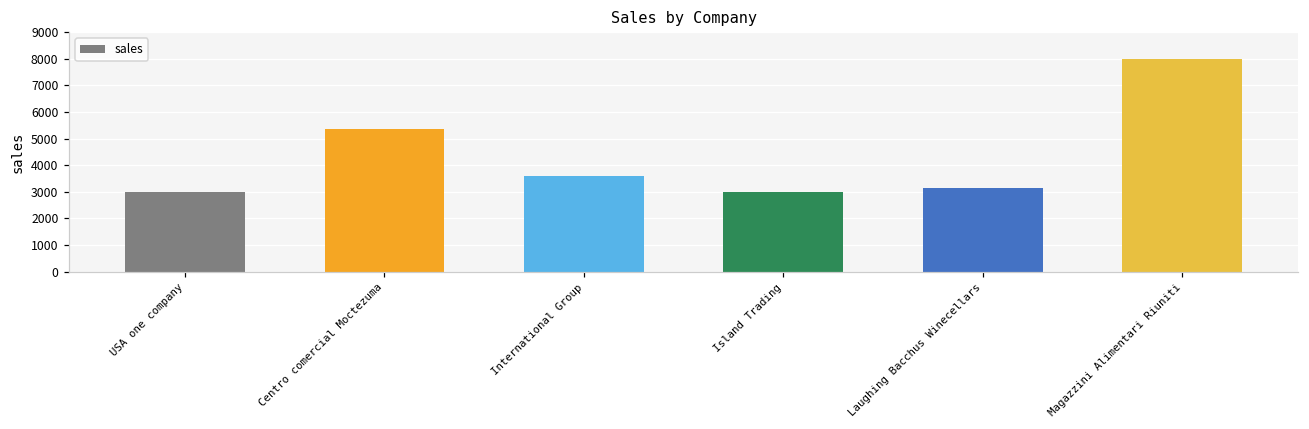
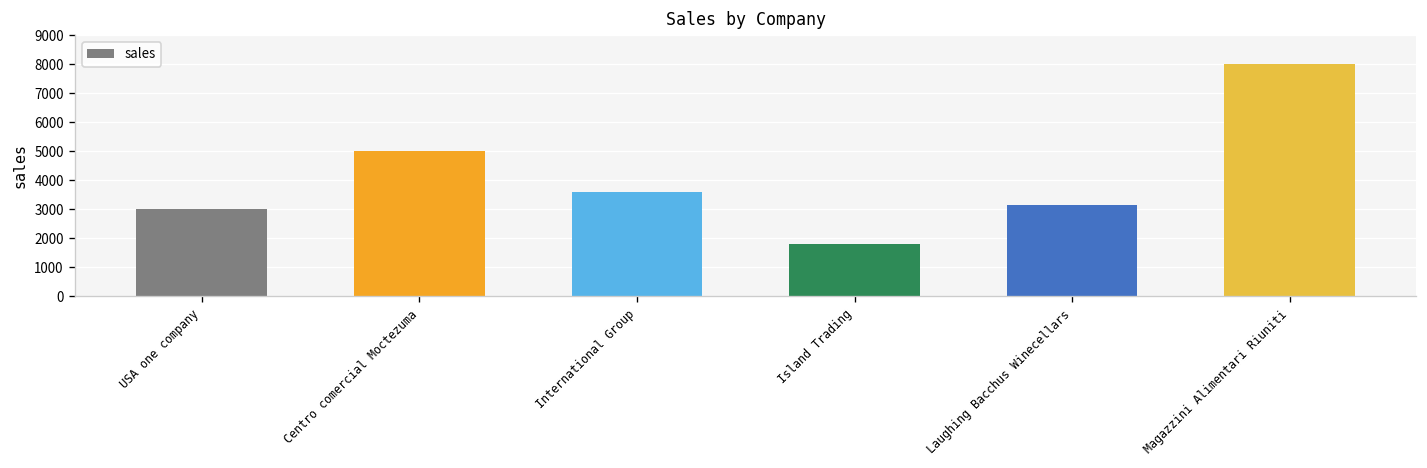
Centro comercial Moctezuma: 5400 -> 5000
Island Trading: 3000 -> 1800
